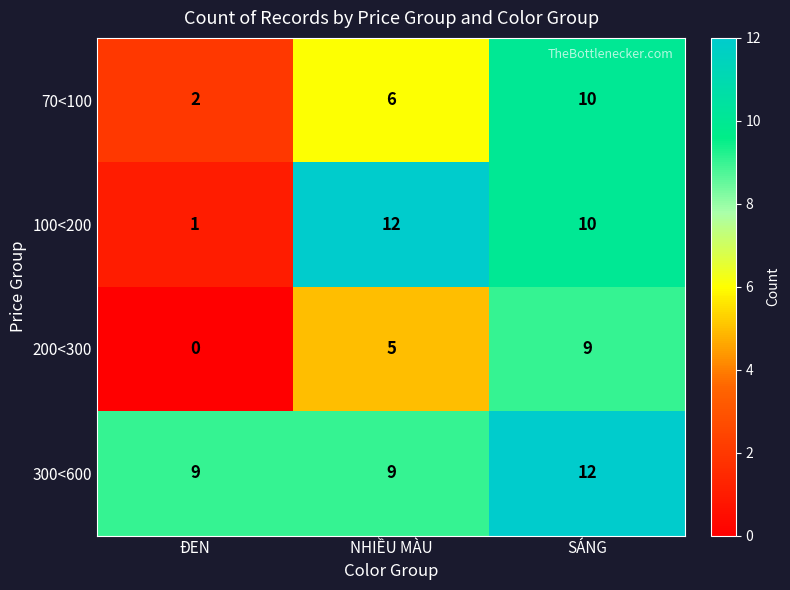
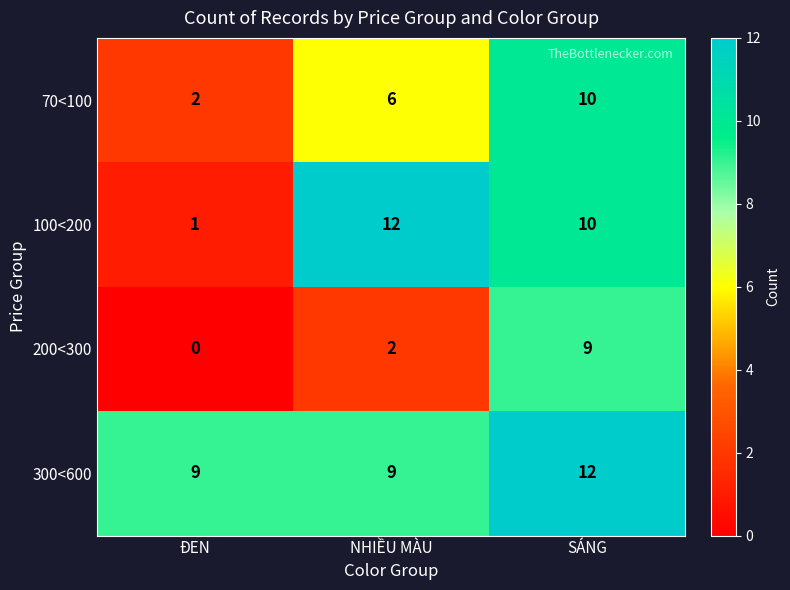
200<300, NHIỀU MÀU: 5 -> 2
